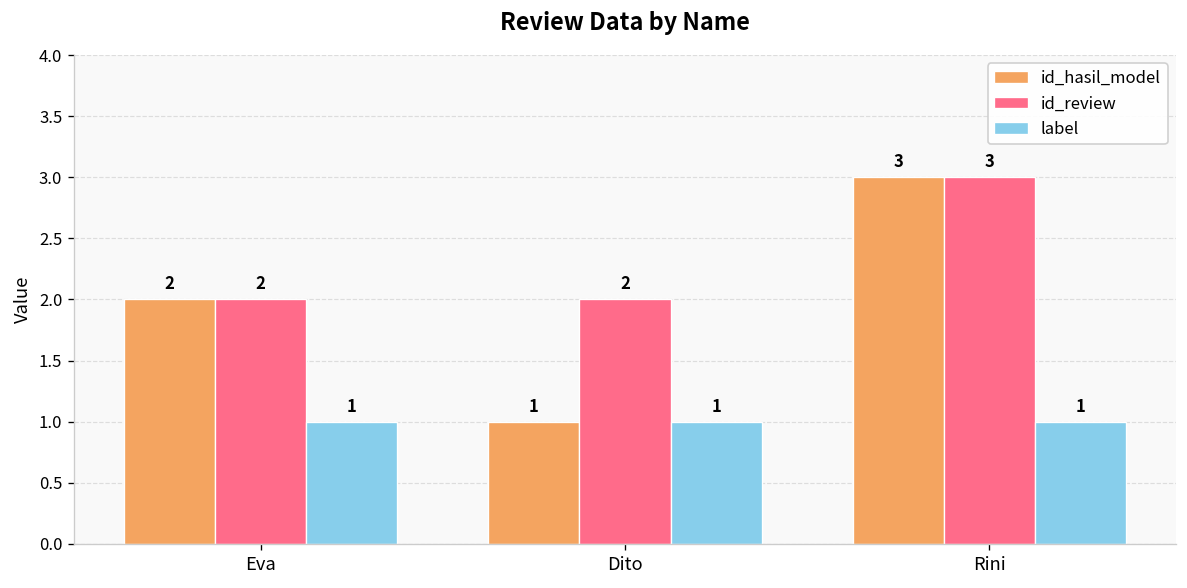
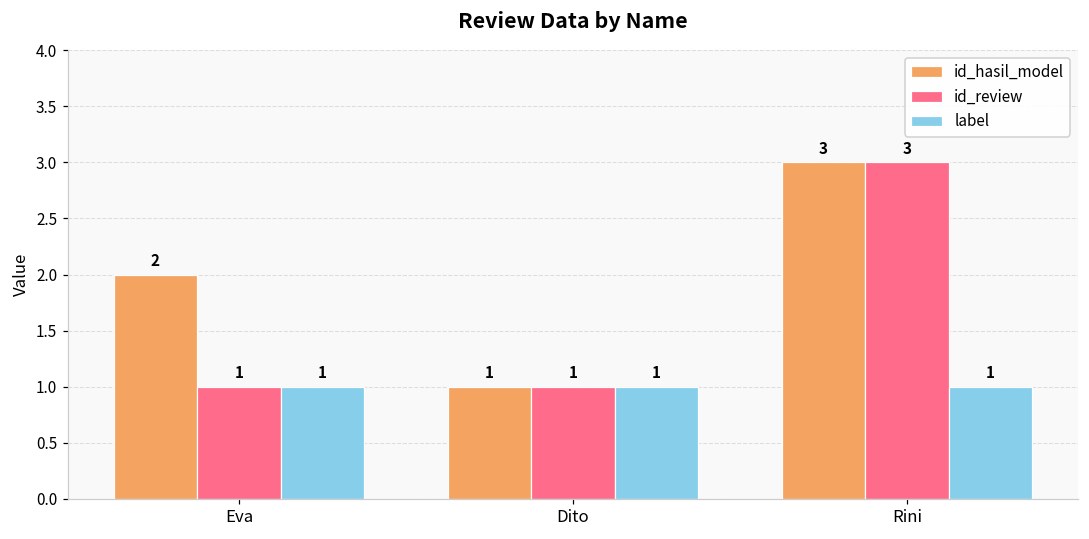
id_review, Eva: 2 -> 1
id_review, Dito: 2 -> 1
